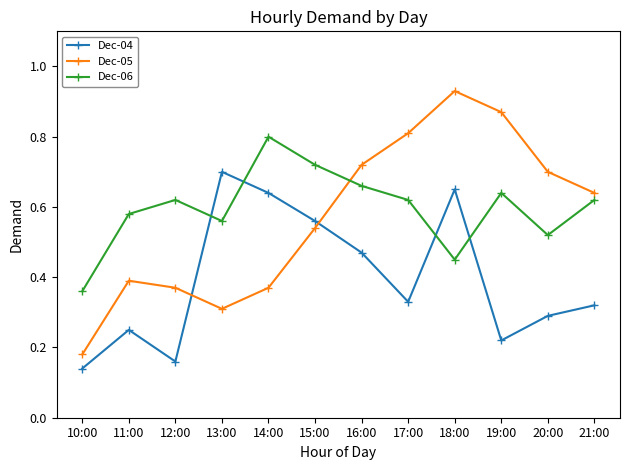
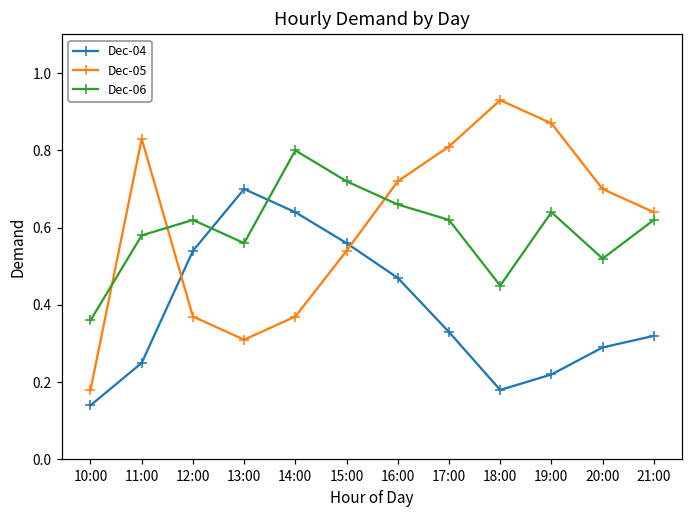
Dec-05, 11:00: 0.39 -> 0.83
Dec-04, 12:00: 0.16 -> 0.54
Dec-04, 18:00: 0.65 -> 0.18
